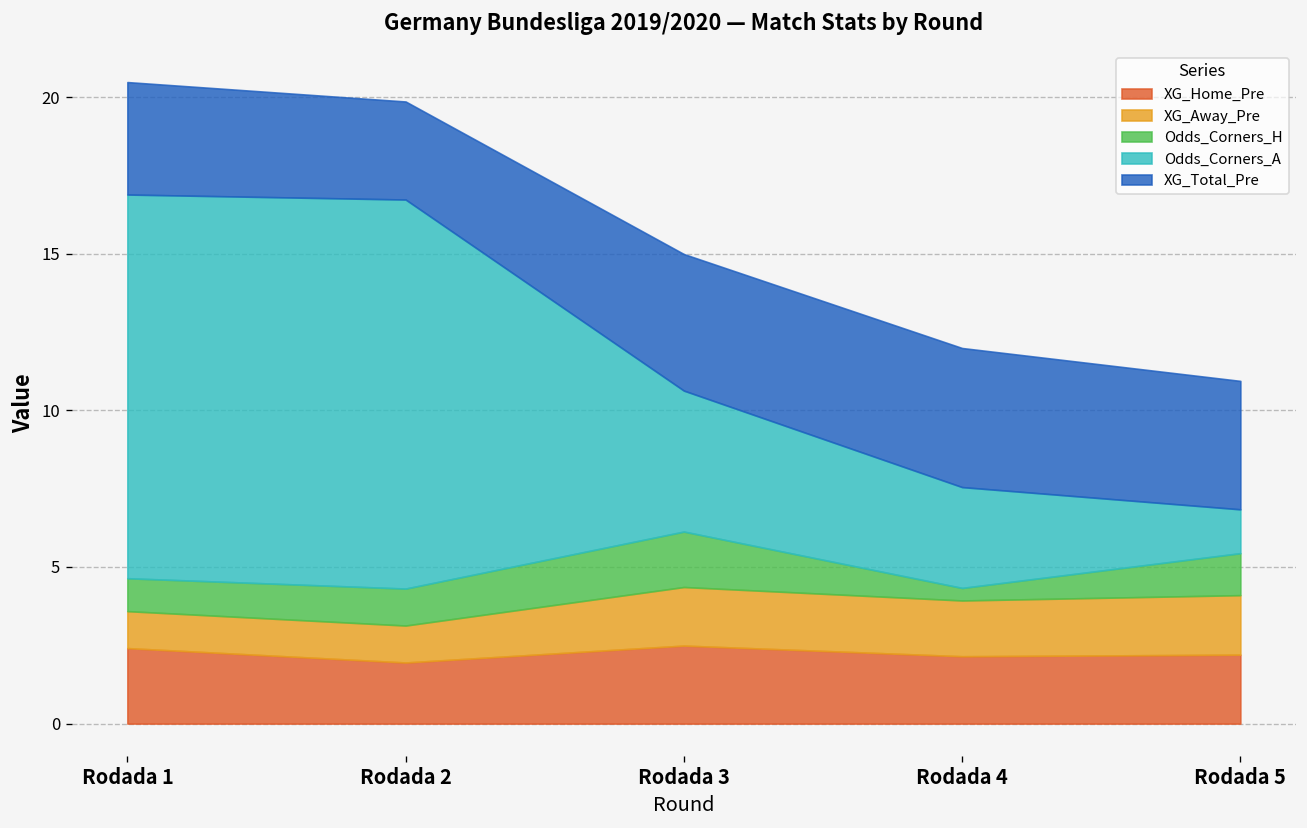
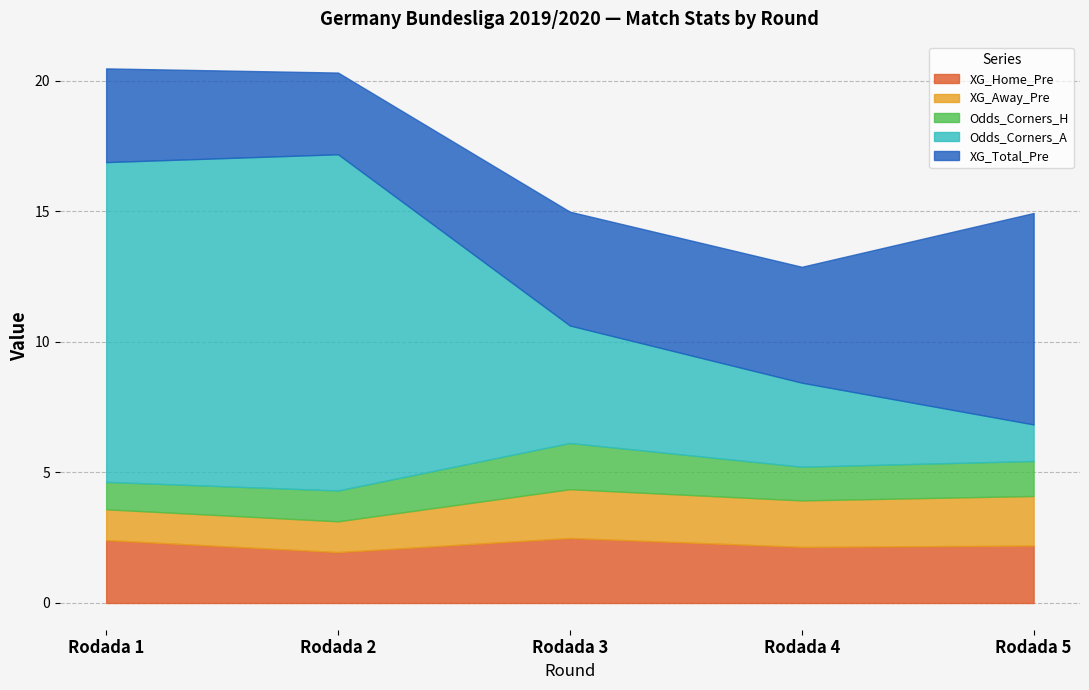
Odds_Corners_A, Rodada 2: 12.4 -> 12.9
Odds_Corners_H, Rodada 4: 0.4 -> 1.3
XG_Total_Pre, Rodada 5: 4.1 -> 8.1
